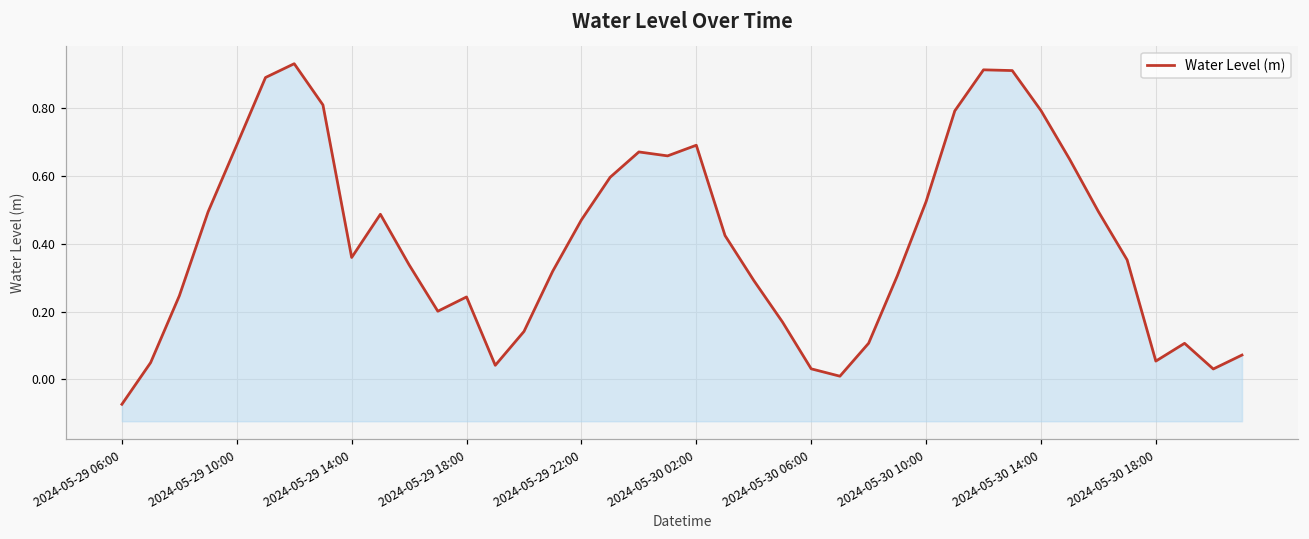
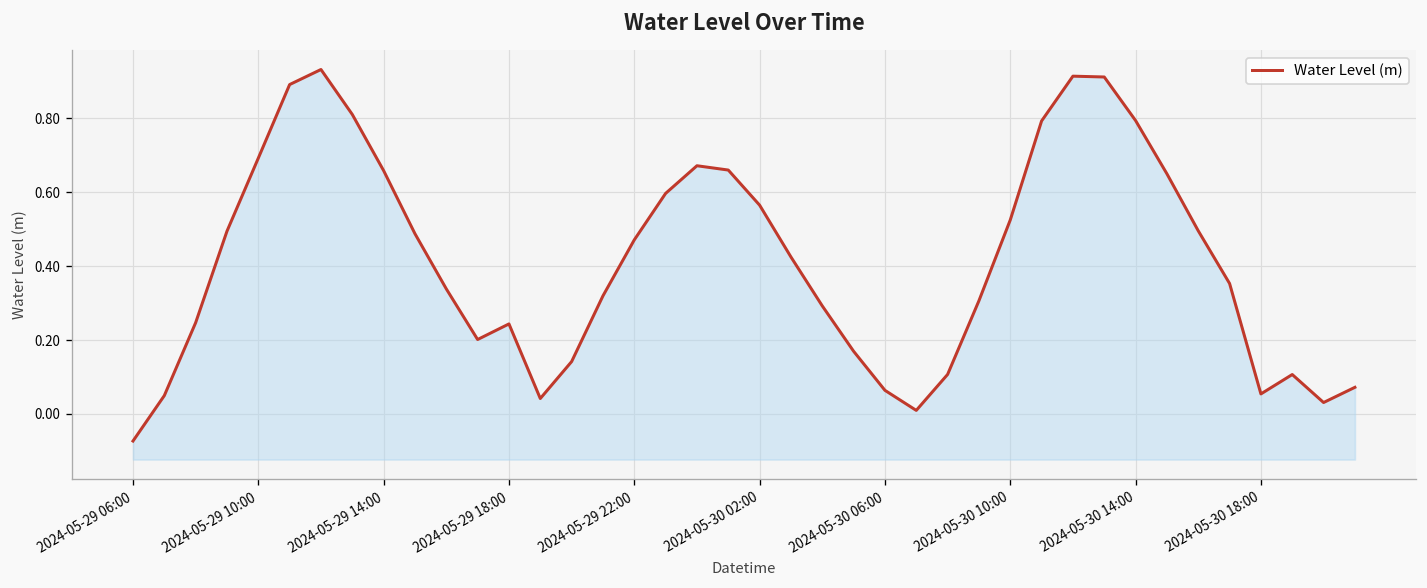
2024-05-29 14:00: 0.36 -> 0.66
2024-05-30 02:00: 0.69 -> 0.56
2024-05-30 06:00: 0.03 -> 0.06
